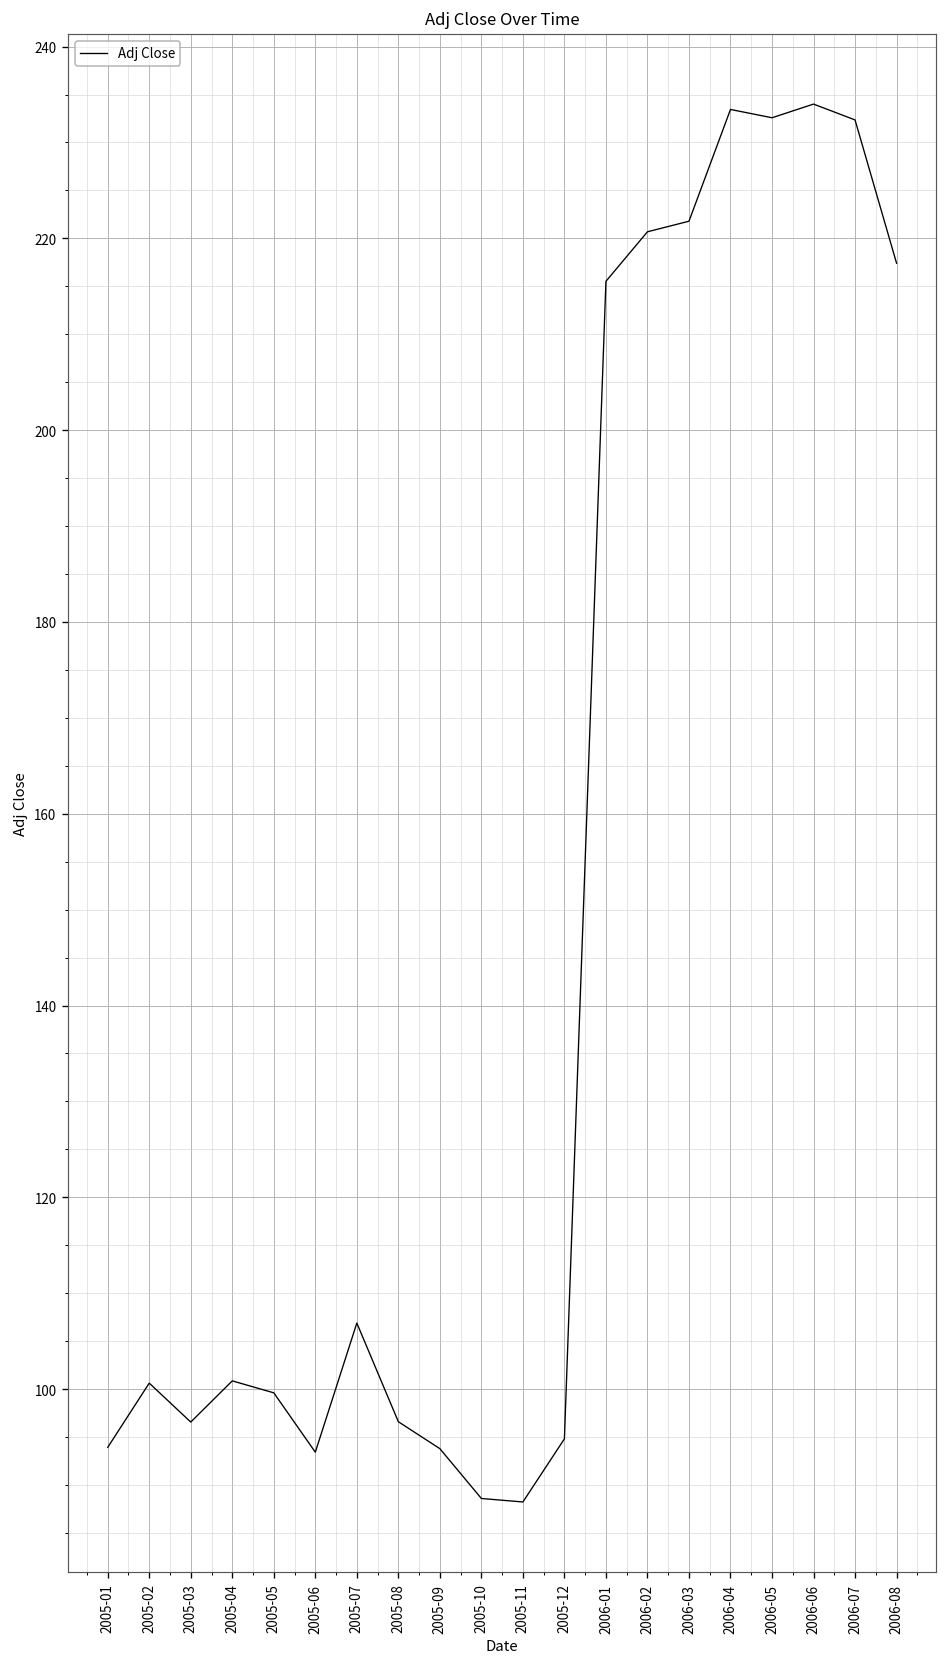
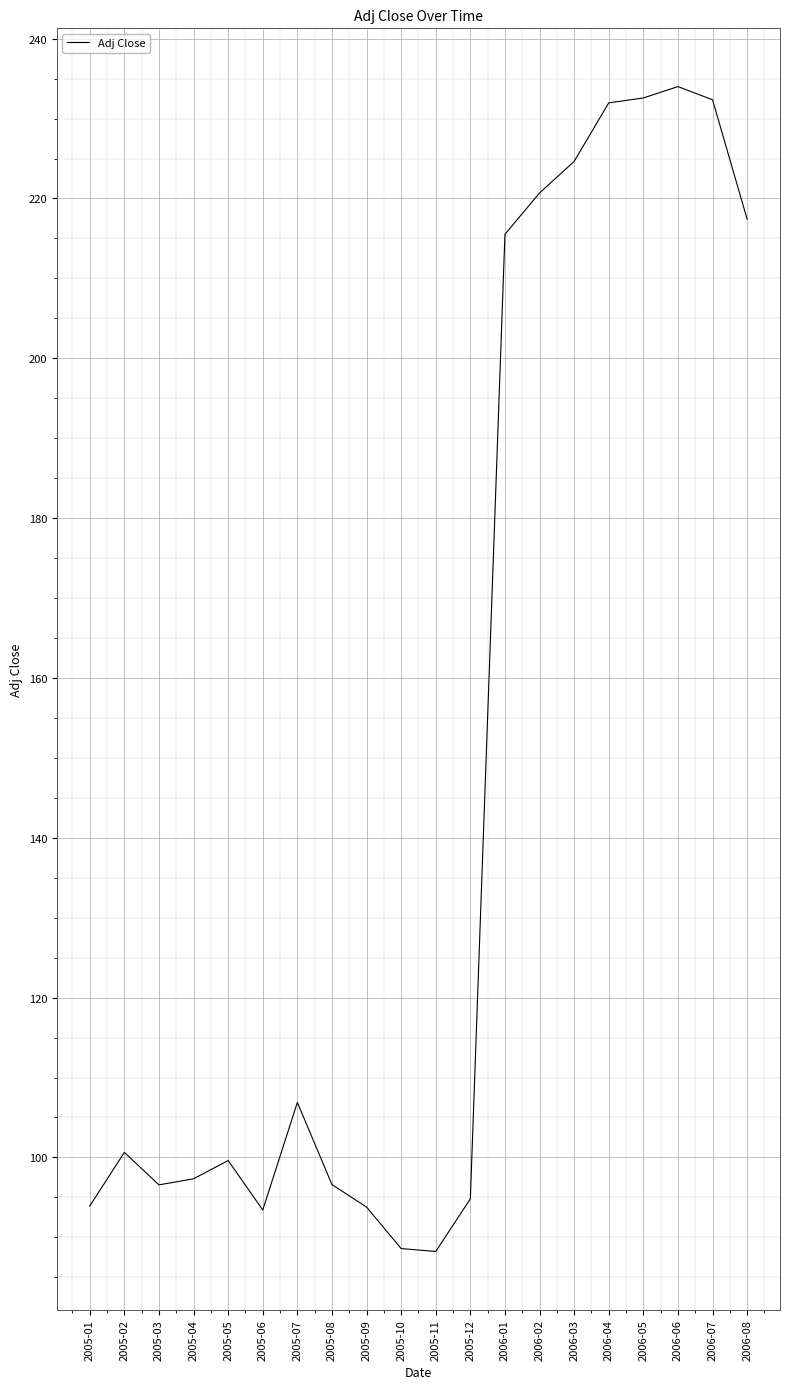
2005-04: 101 -> 97
2006-03: 222 -> 225
2006-04: 233 -> 232
